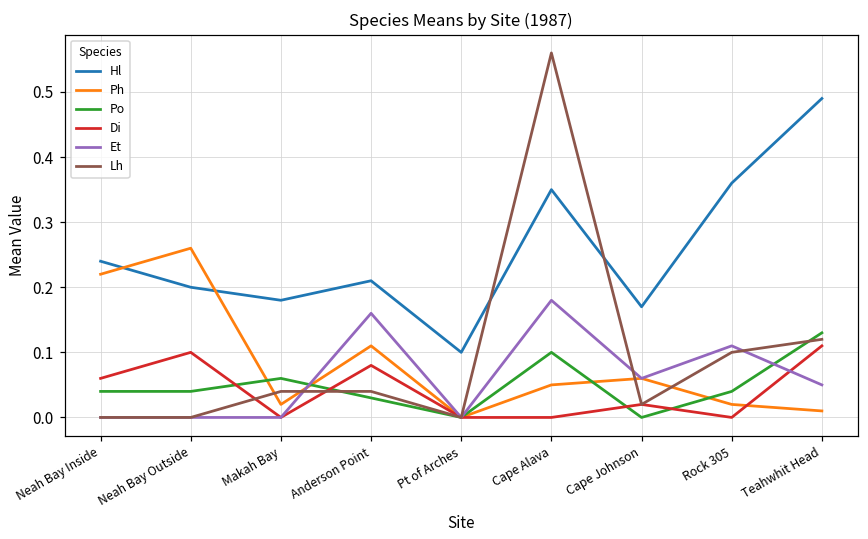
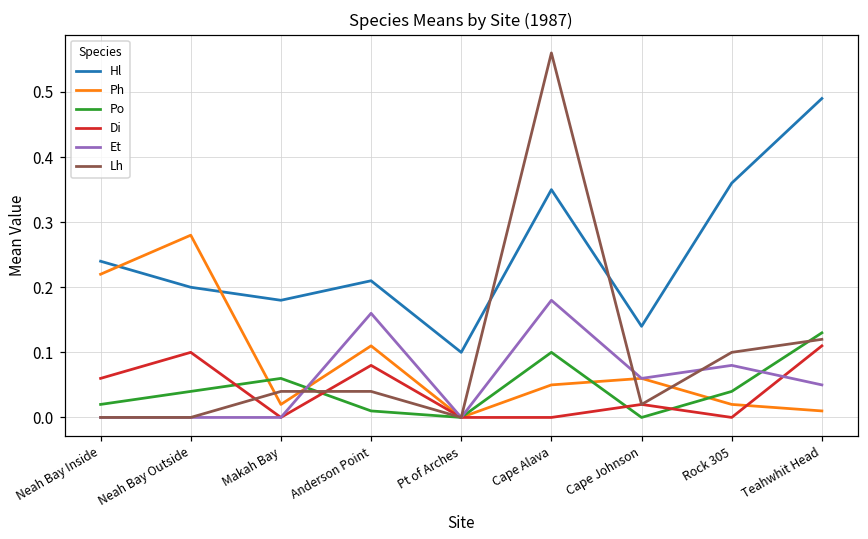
Po, Neah Bay Inside: 0.04 -> 0.02
Ph, Neah Bay Outside: 0.26 -> 0.28
Po, Anderson Point: 0.03 -> 0.01
Hl, Cape Johnson: 0.17 -> 0.14
Et, Rock 305: 0.11 -> 0.08
